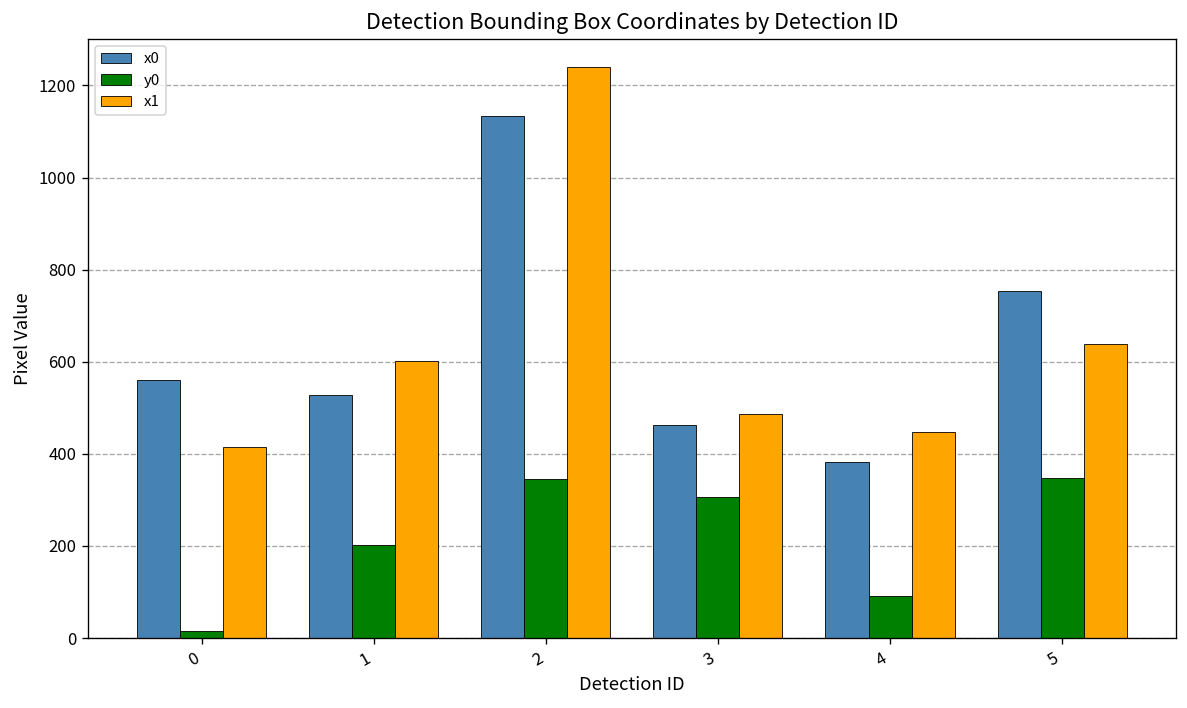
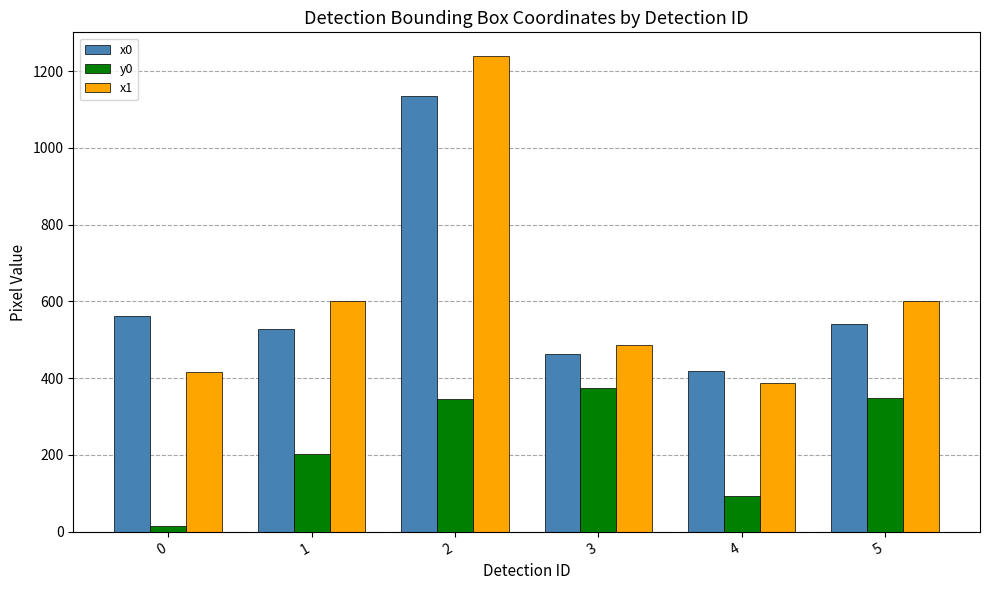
y0, 3: 310 -> 370
x0, 4: 380 -> 420
x1, 4: 450 -> 390
x0, 5: 750 -> 540
x1, 5: 640 -> 600
